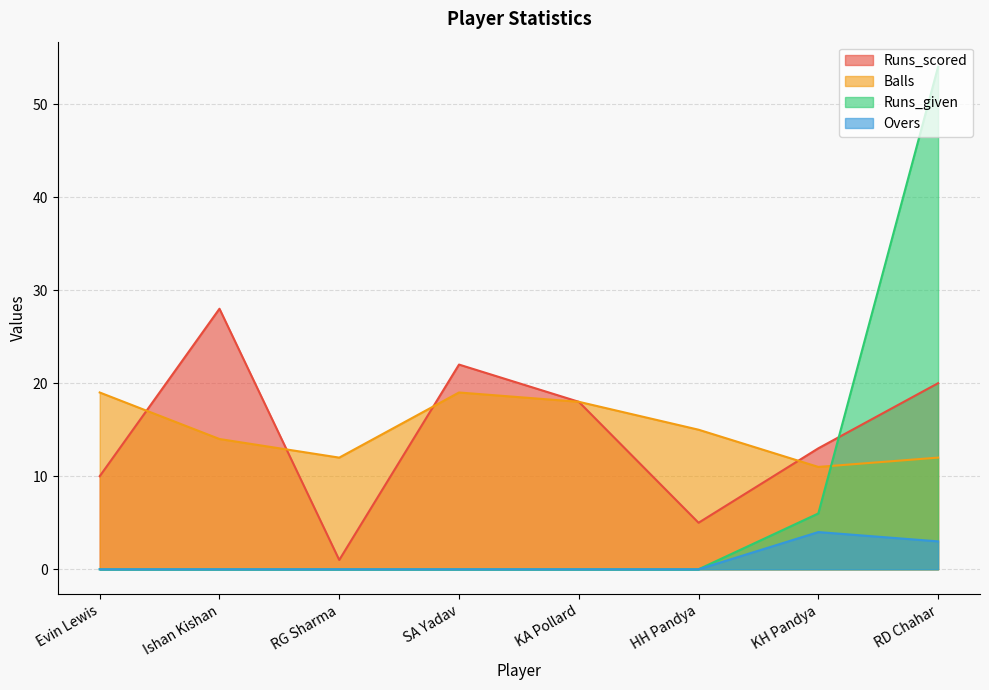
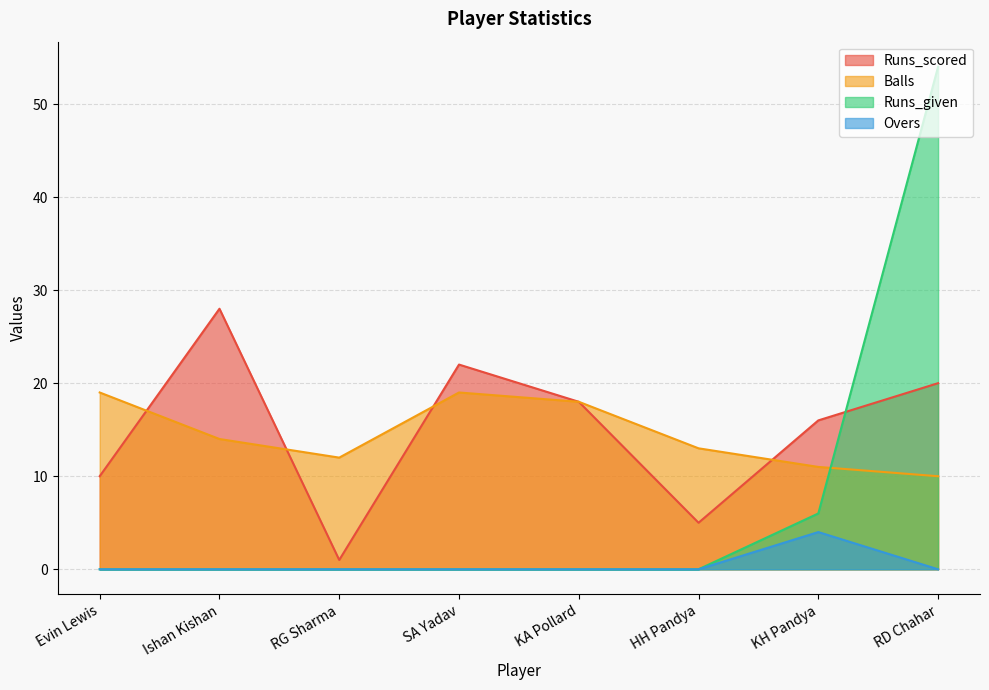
Balls, HH Pandya: 15 -> 13
Runs_scored, KH Pandya: 13 -> 16
Balls, RD Chahar: 12 -> 10
Overs, RD Chahar: 3 -> 0
